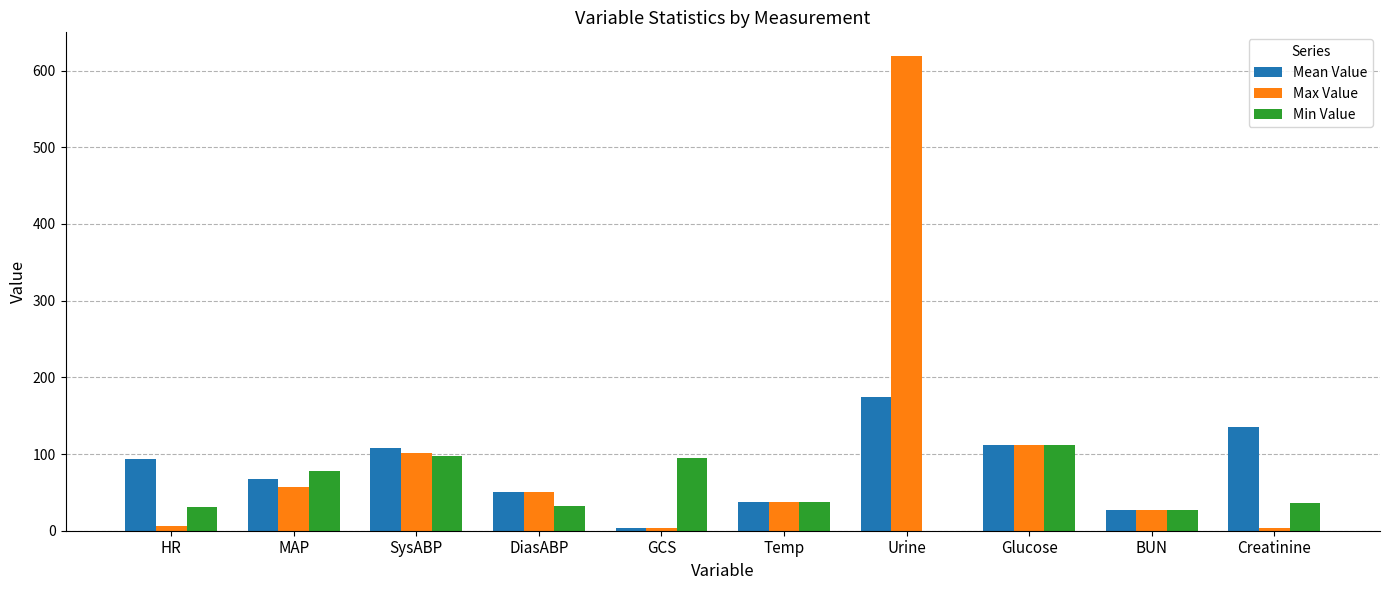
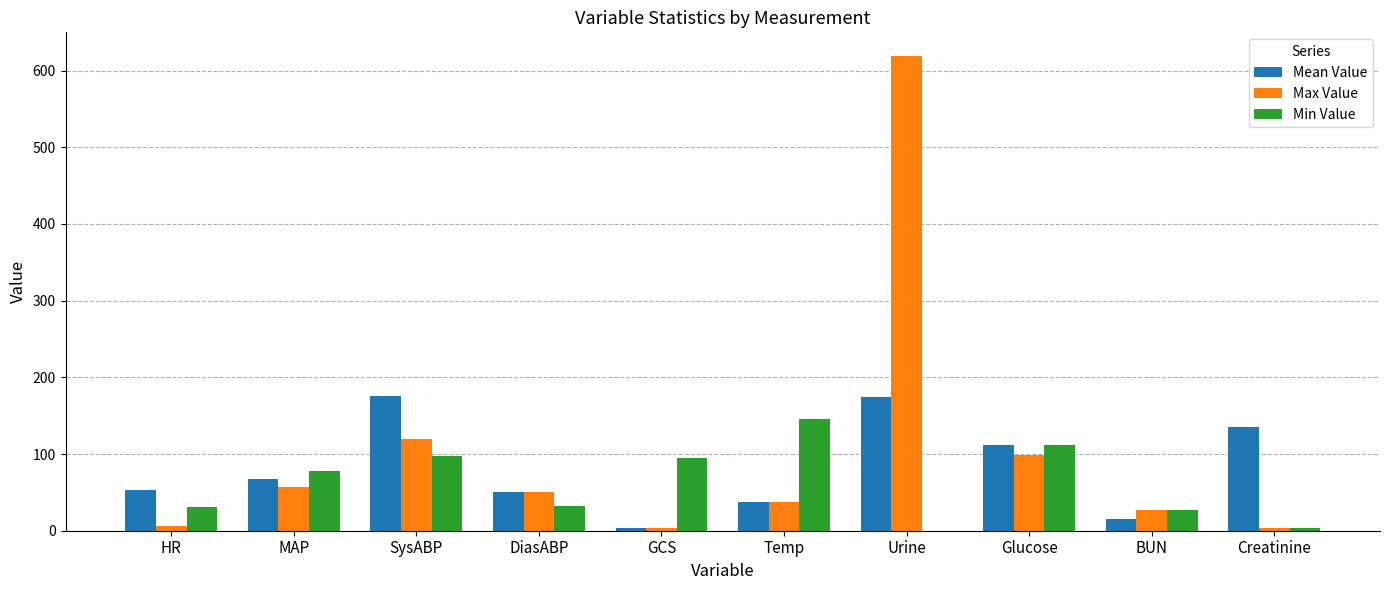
Mean Value, HR: 90 -> 50
Mean Value, SysABP: 110 -> 180
Max Value, SysABP: 100 -> 120
Min Value, Temp: 40 -> 150
Max Value, Glucose: 110 -> 100
Mean Value, BUN: 30 -> 20
Min Value, Creatinine: 40 -> 0
